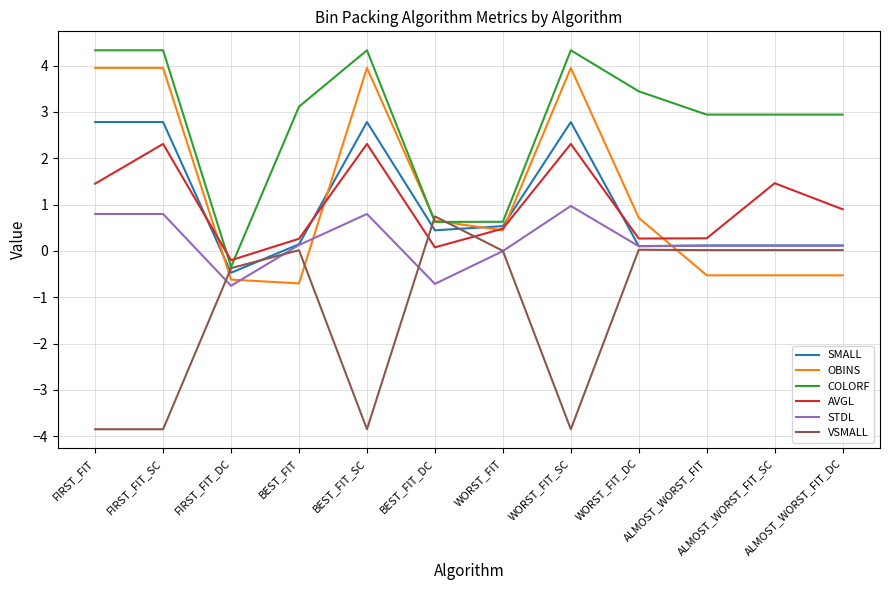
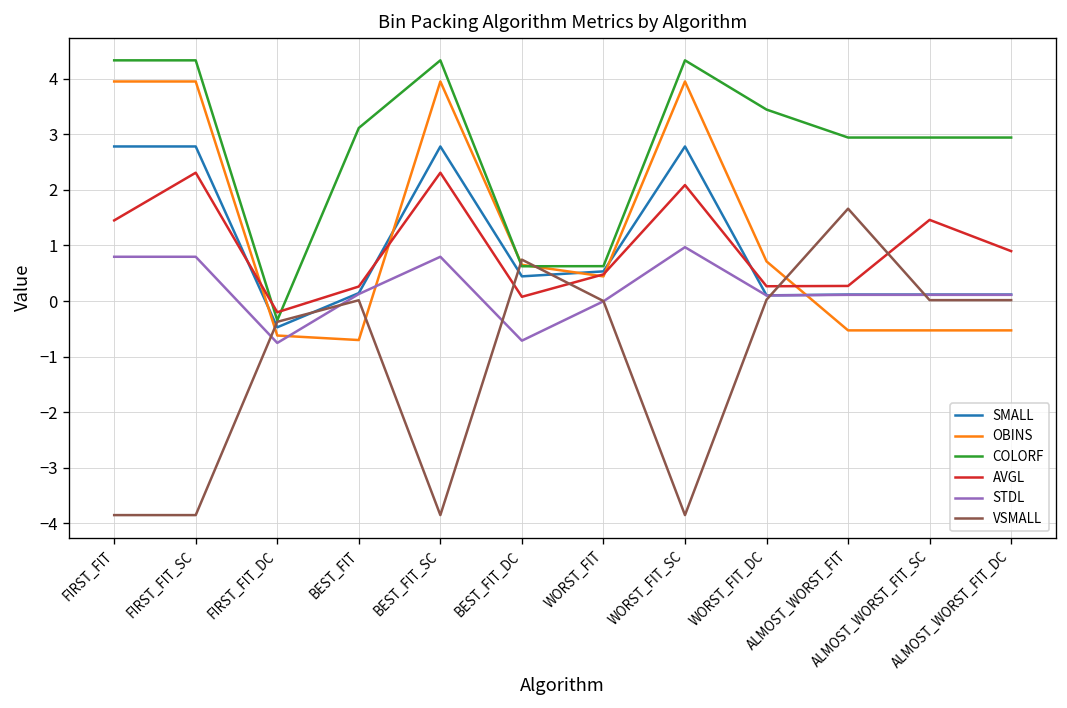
AVGL, WORST_FIT_SC: 2.3 -> 2.1
VSMALL, ALMOST_WORST_FIT: 0.0 -> 1.7
